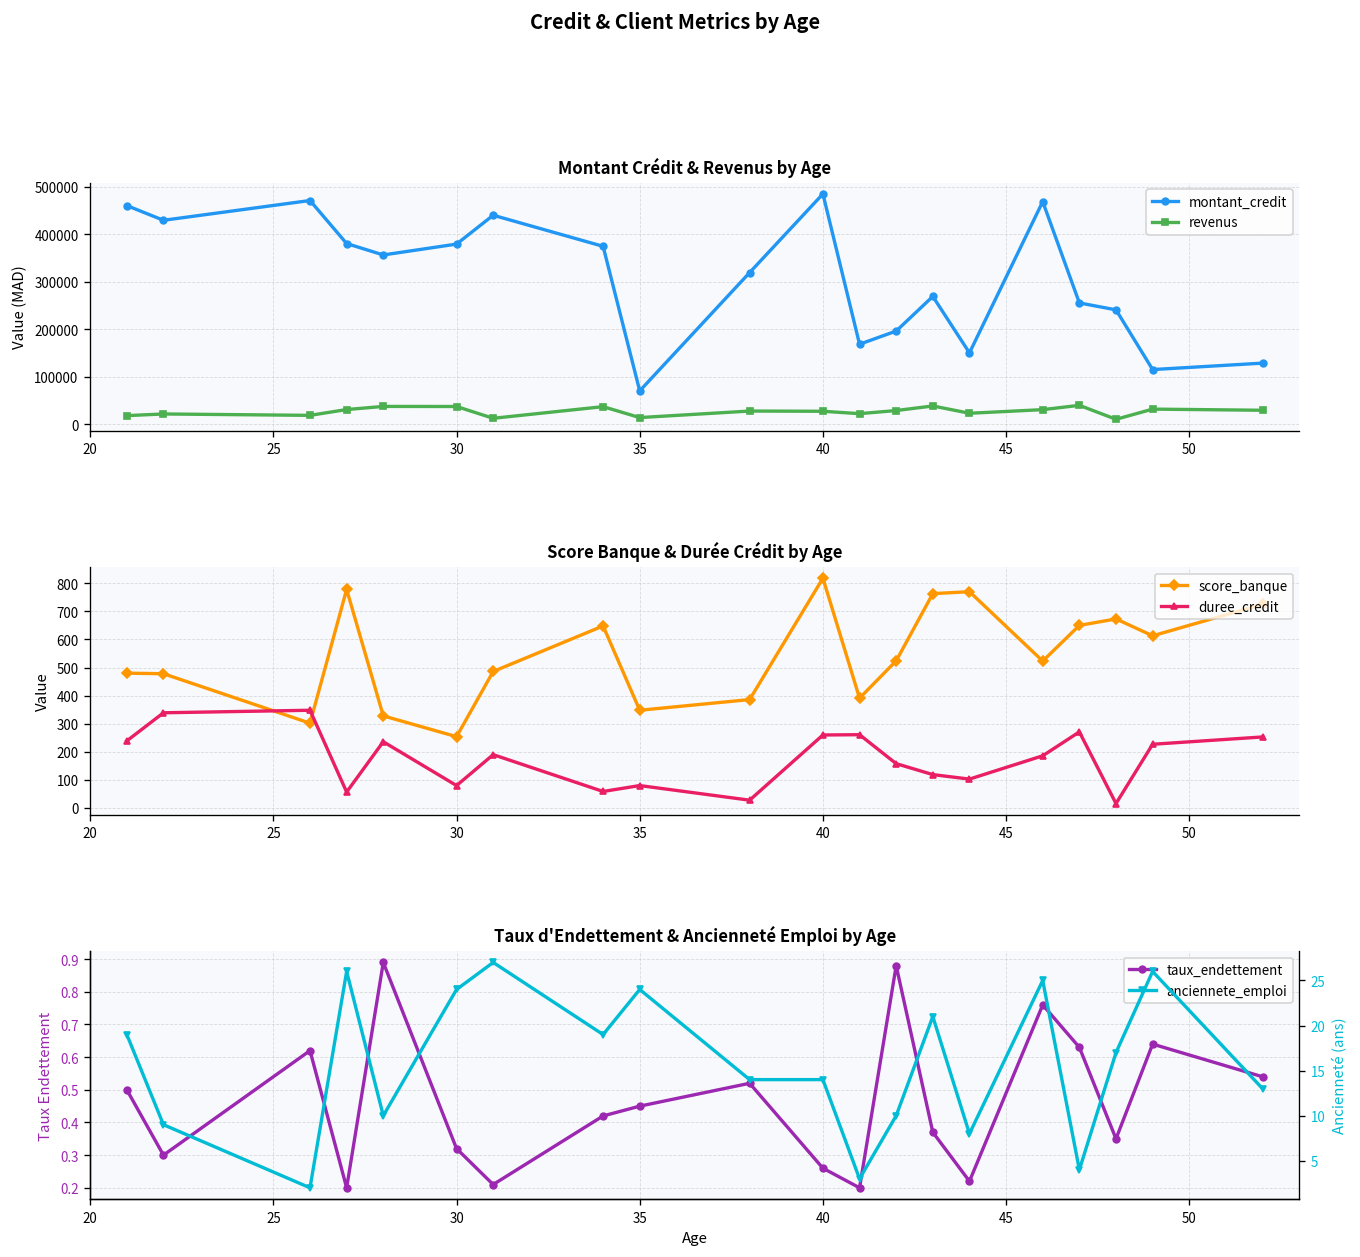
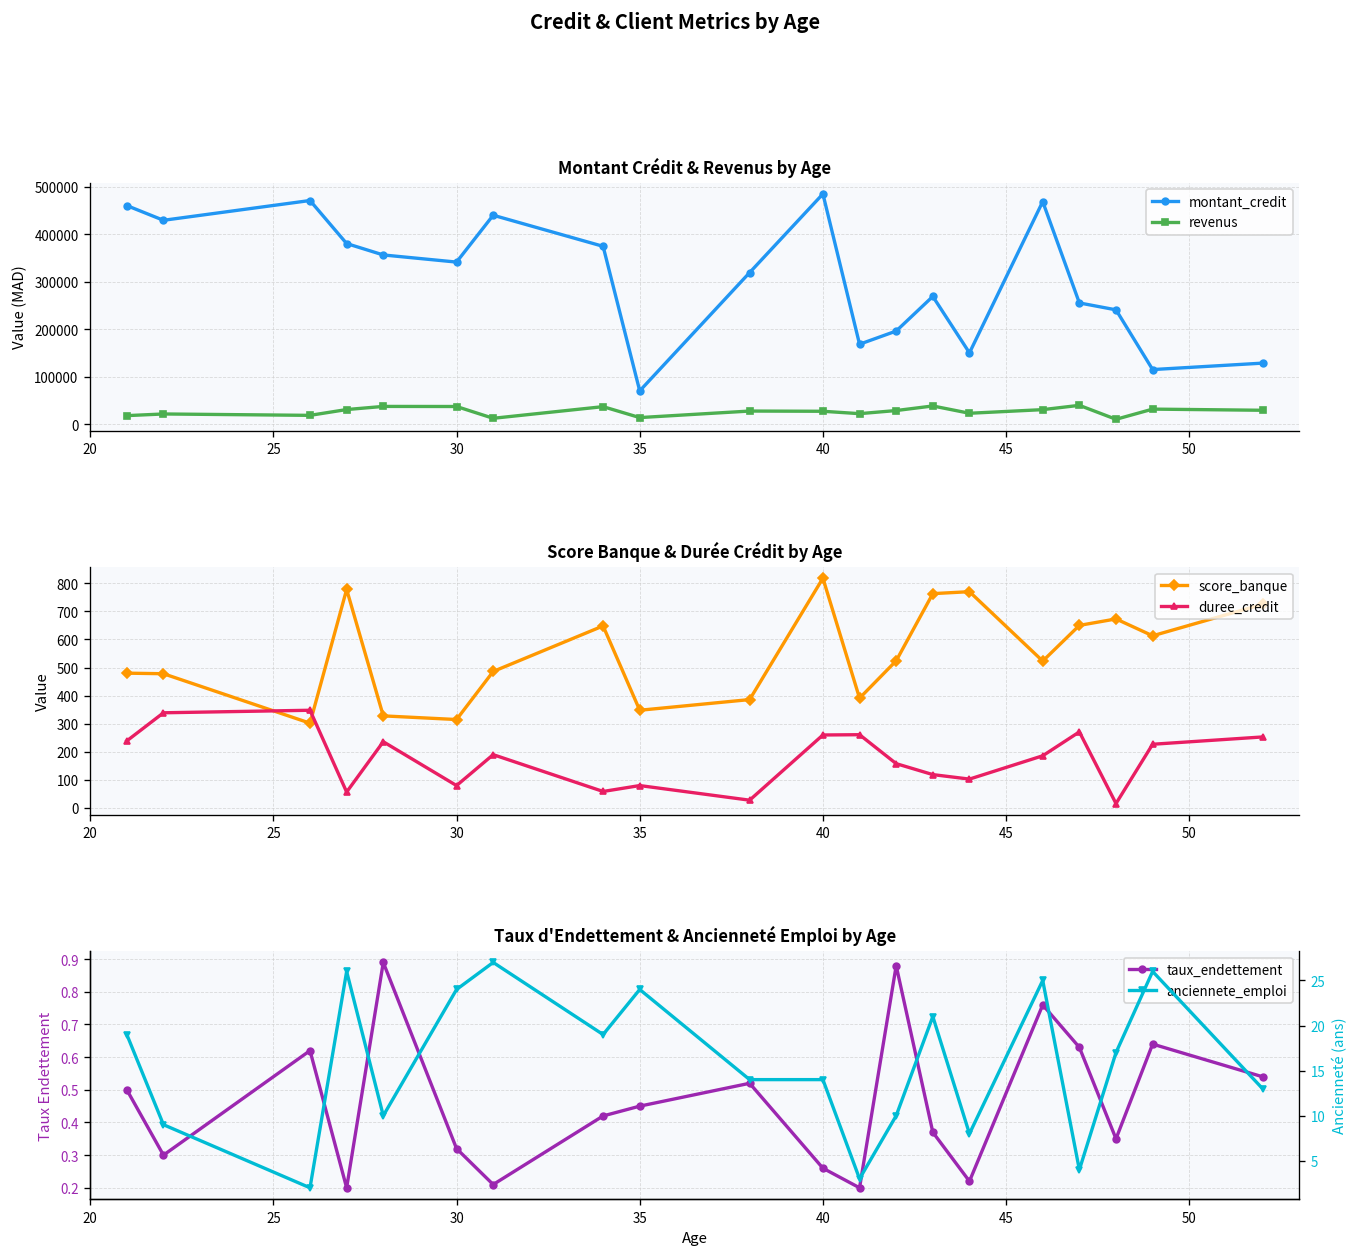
Montant Crédit & Revenus by Age, montant_credit, 30: 380000 -> 340000
Score Banque & Durée Crédit by Age, score_banque, 30: 250 -> 320
